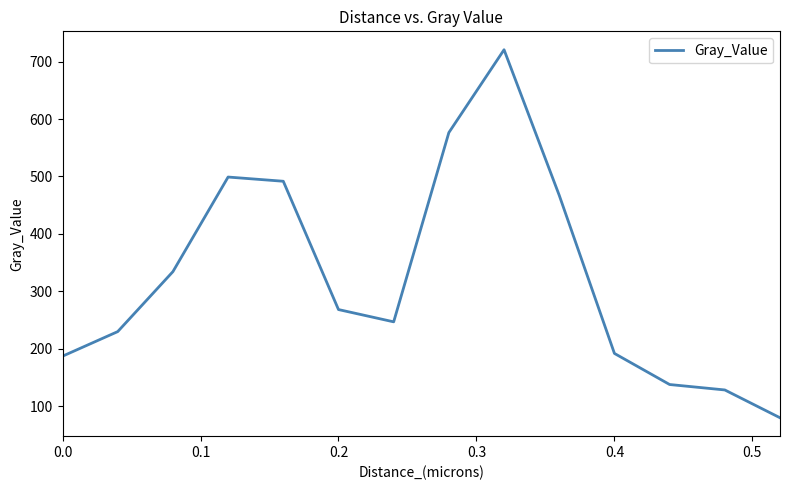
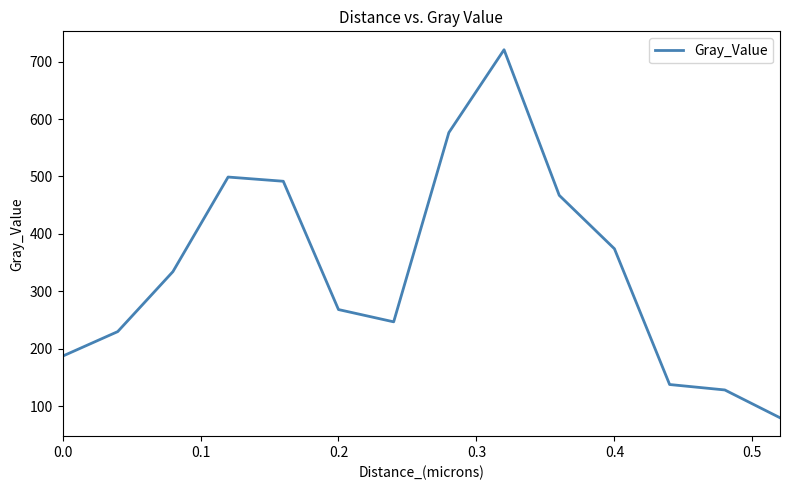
0.4: 190 -> 370
